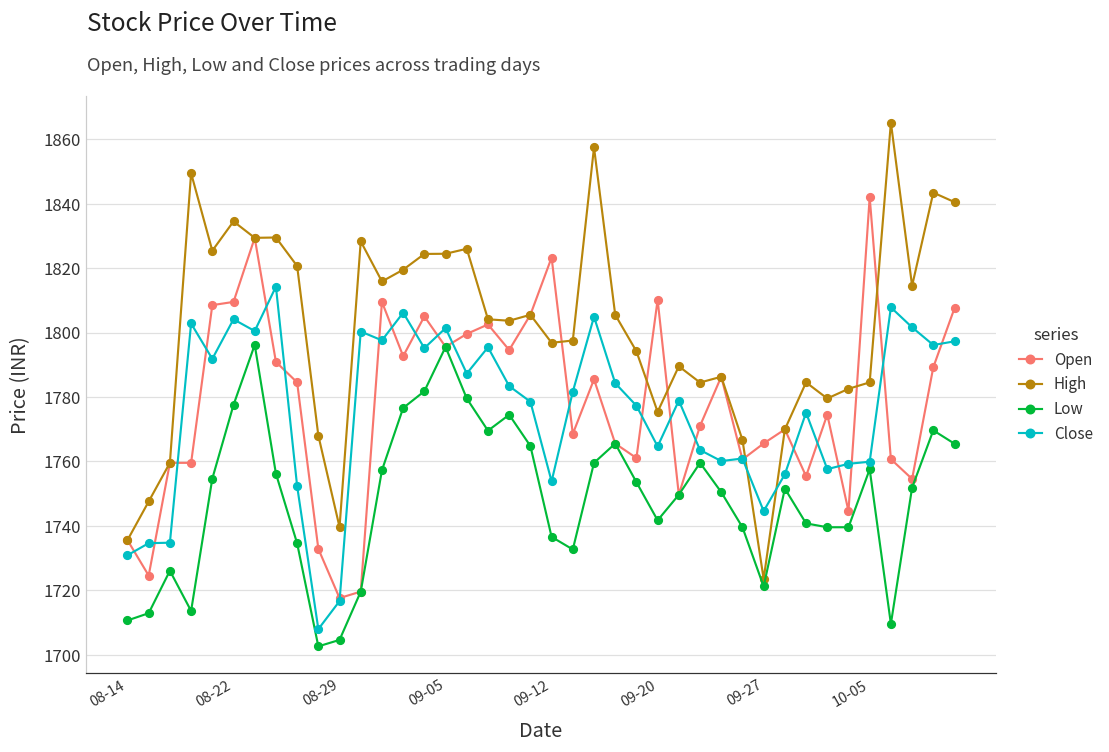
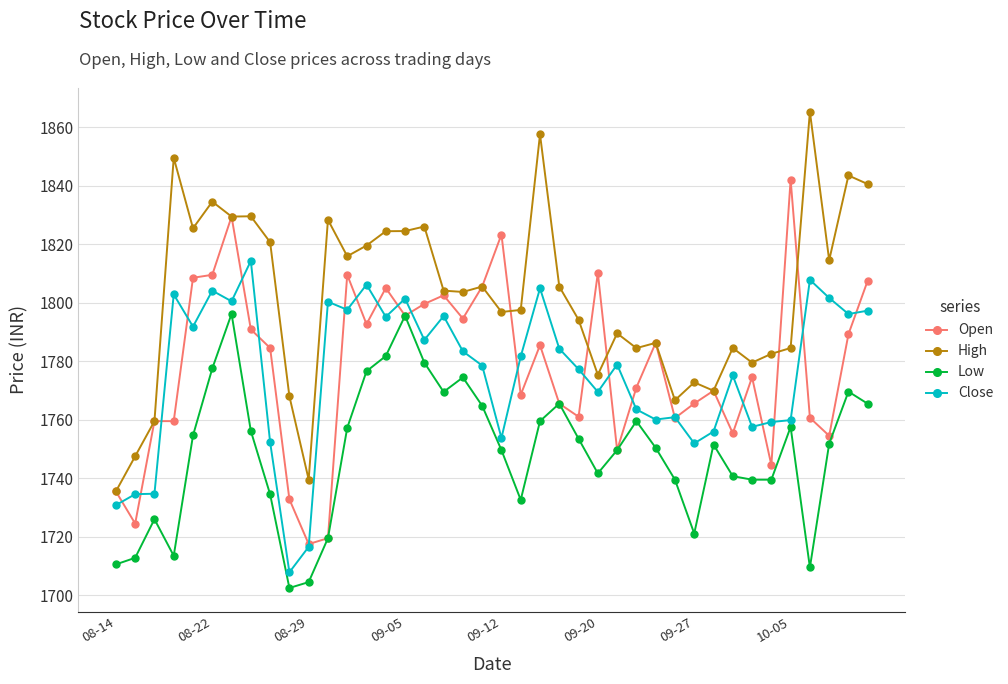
Low, 09-12: 1737 -> 1750
Close, 09-20: 1765 -> 1770
High, 09-27: 1723 -> 1773
Close, 09-27: 1745 -> 1752
